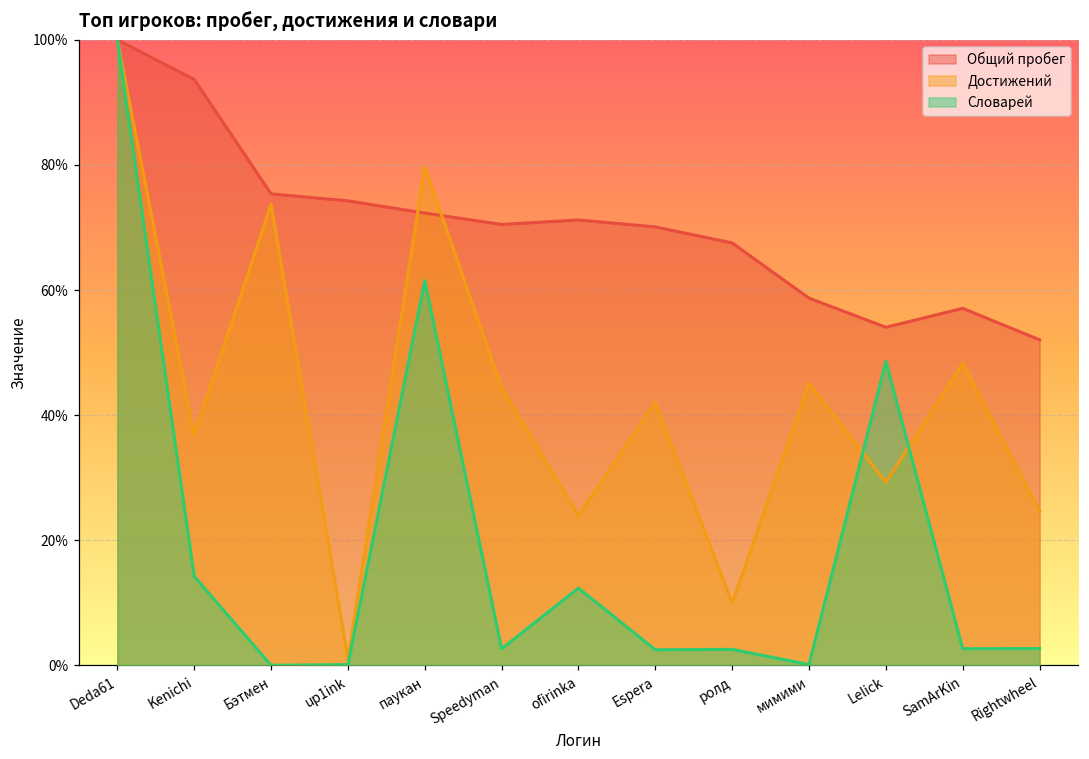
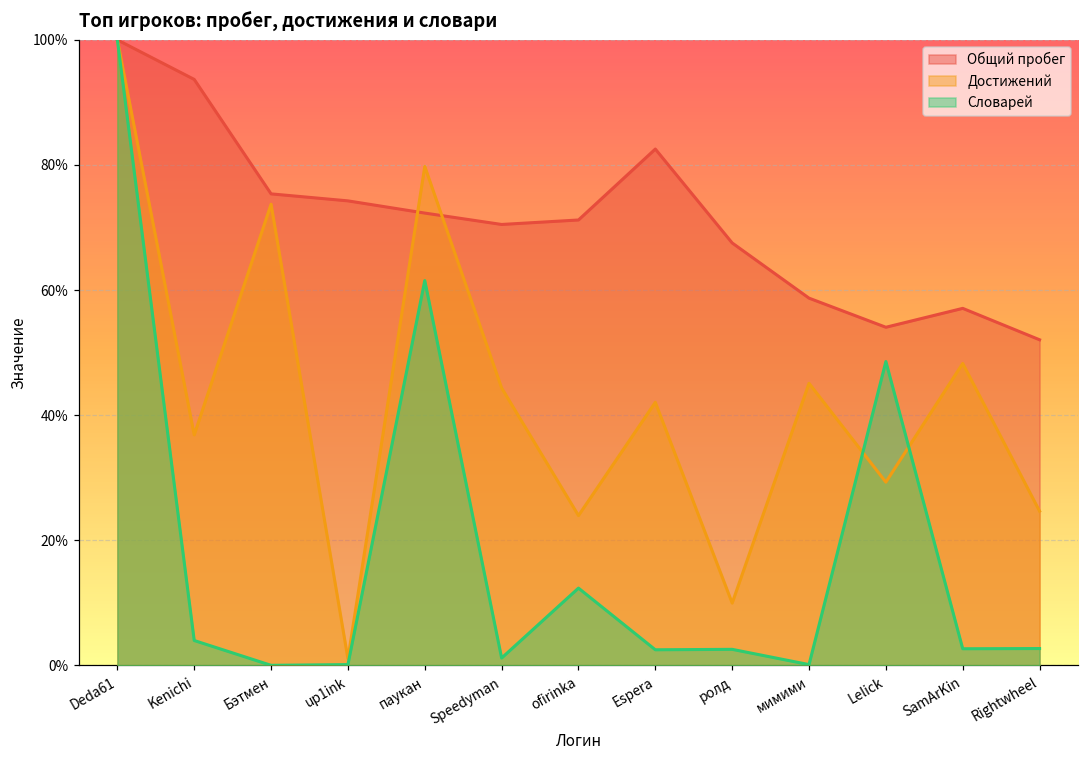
Словарей, Kenichi: 14% -> 4%
Словарей, Speedyman: 3% -> 1%
Общий пробег, Espera: 70% -> 83%
